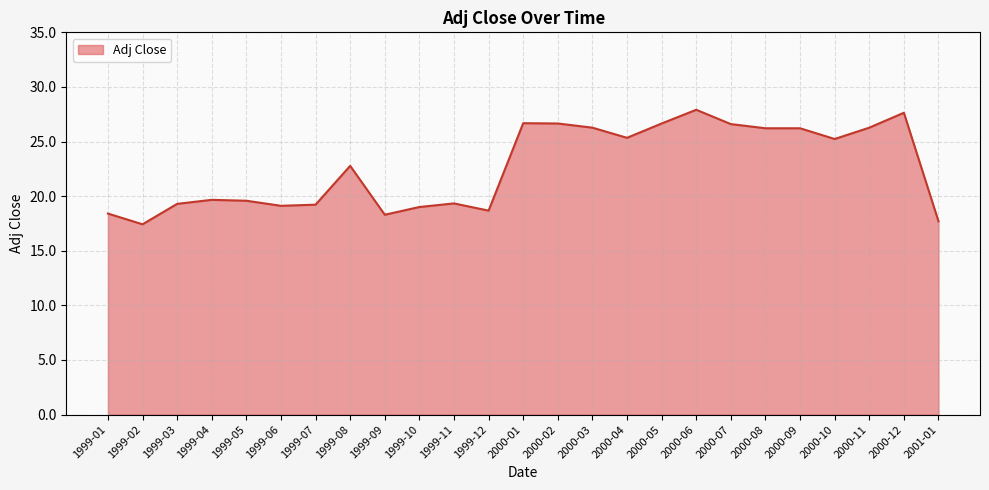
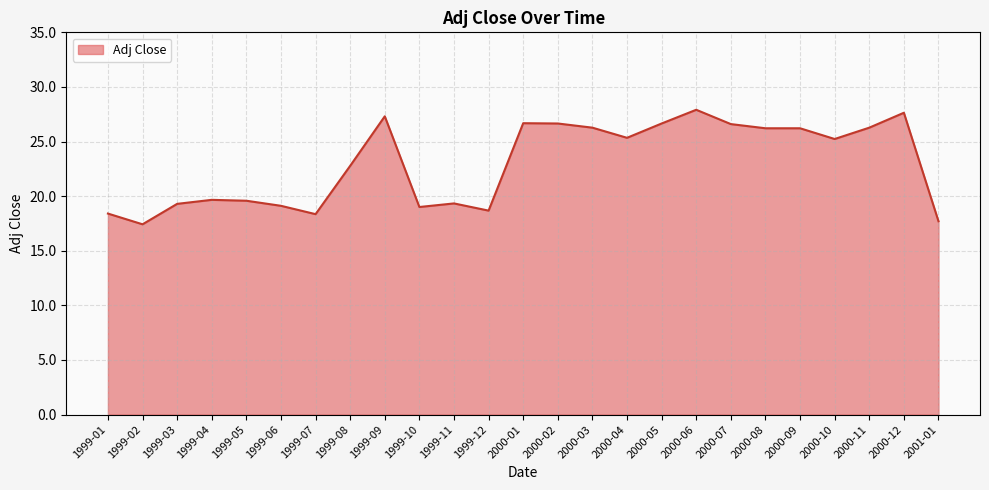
1999-07: 19.2 -> 18.4
1999-09: 18.3 -> 27.3
